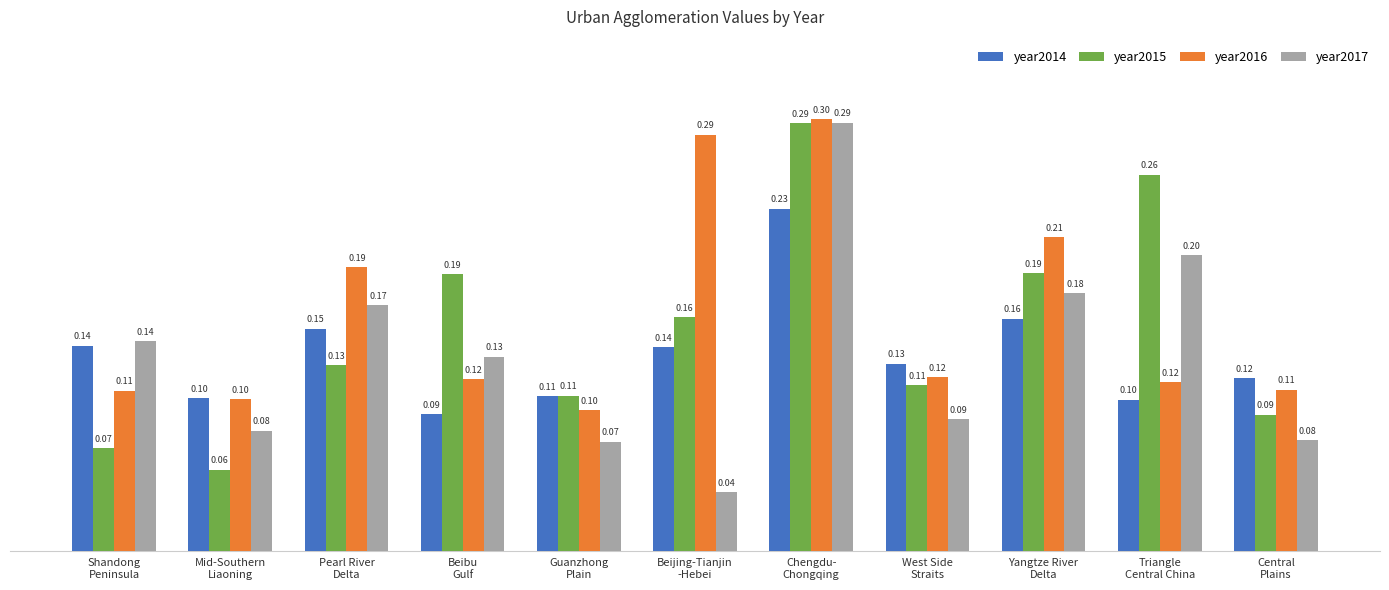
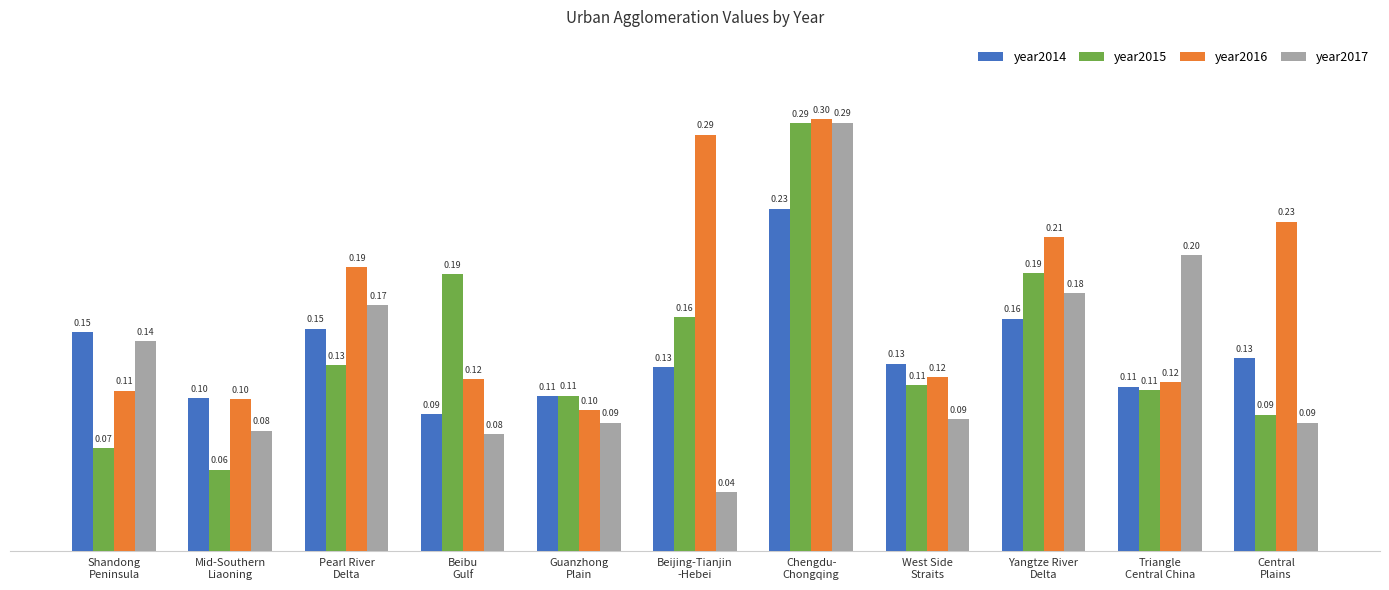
year2014, Shandong Peninsula: 0.14 -> 0.15
year2017, Beibu Gulf: 0.13 -> 0.08
year2017, Guanzhong Plain: 0.07 -> 0.09
year2014, Beijing-Tianjin -Hebei: 0.14 -> 0.13
year2014, Triangle Central China: 0.10 -> 0.11
year2015, Triangle Central China: 0.26 -> 0.11
year2014, Central Plains: 0.12 -> 0.13
year2016, Central Plains: 0.11 -> 0.23
year2017, Central Plains: 0.08 -> 0.09
